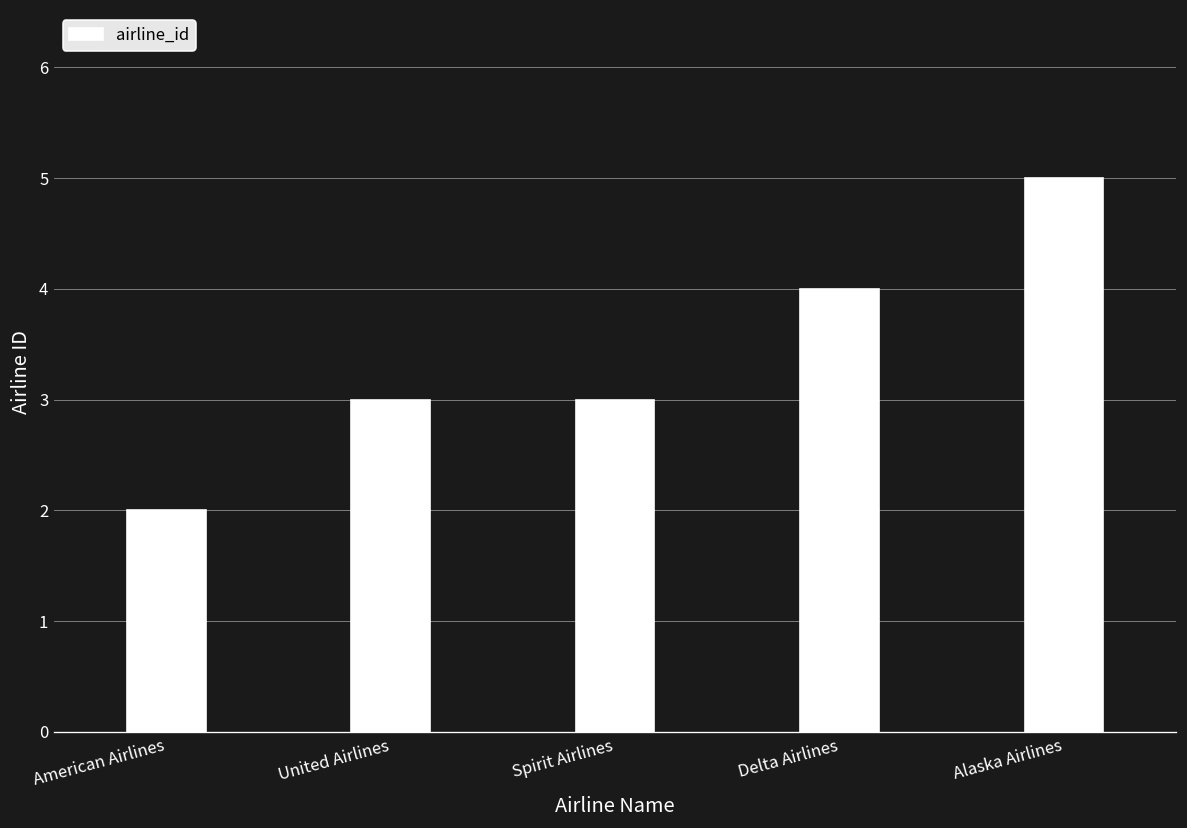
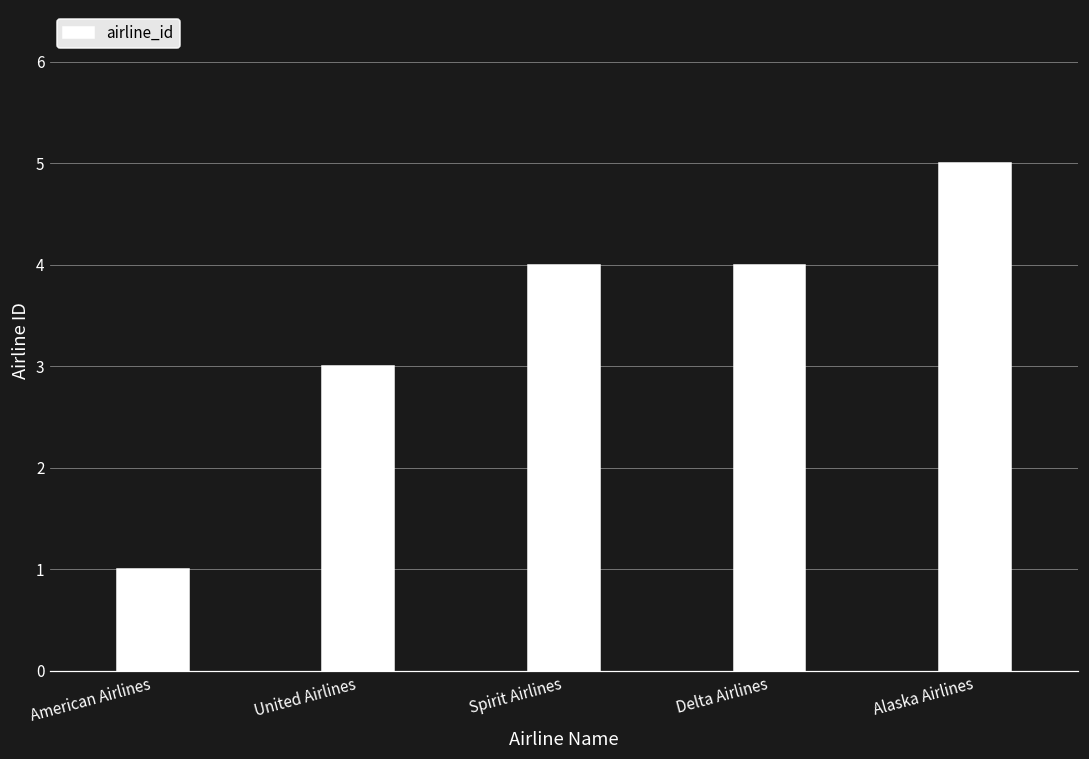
American Airlines: 2 -> 1
Spirit Airlines: 3 -> 4
